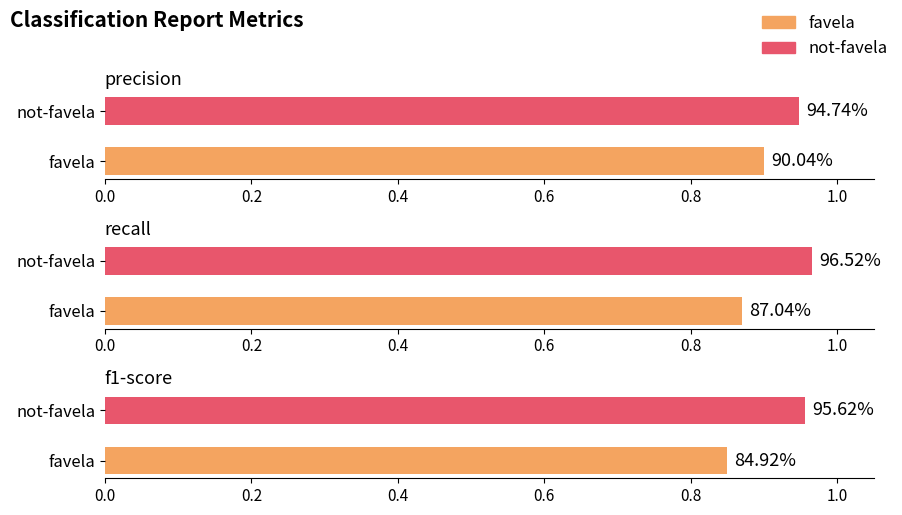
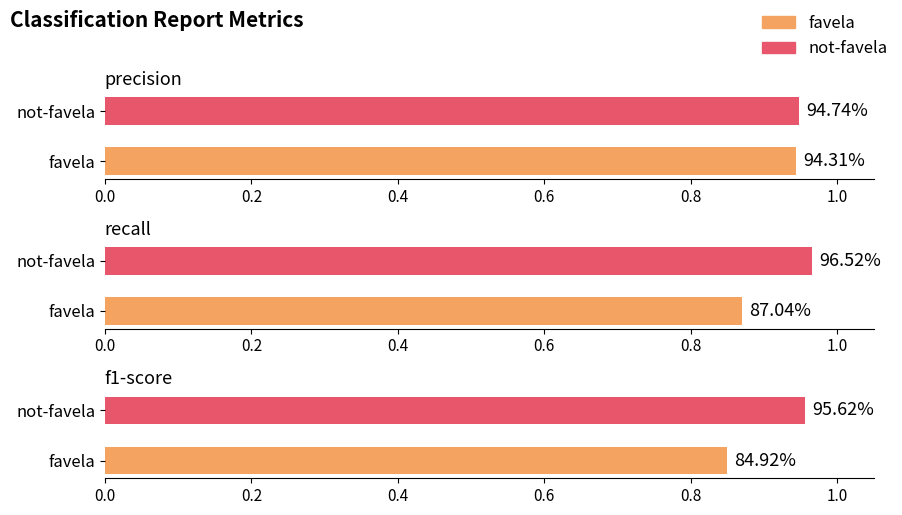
precision, favela: 90.04% -> 94.31%
